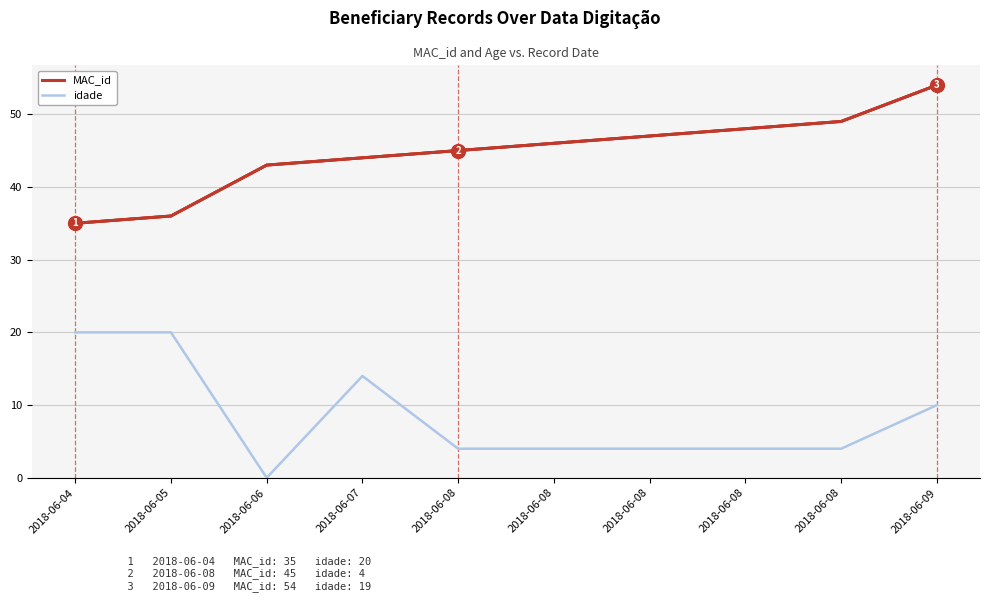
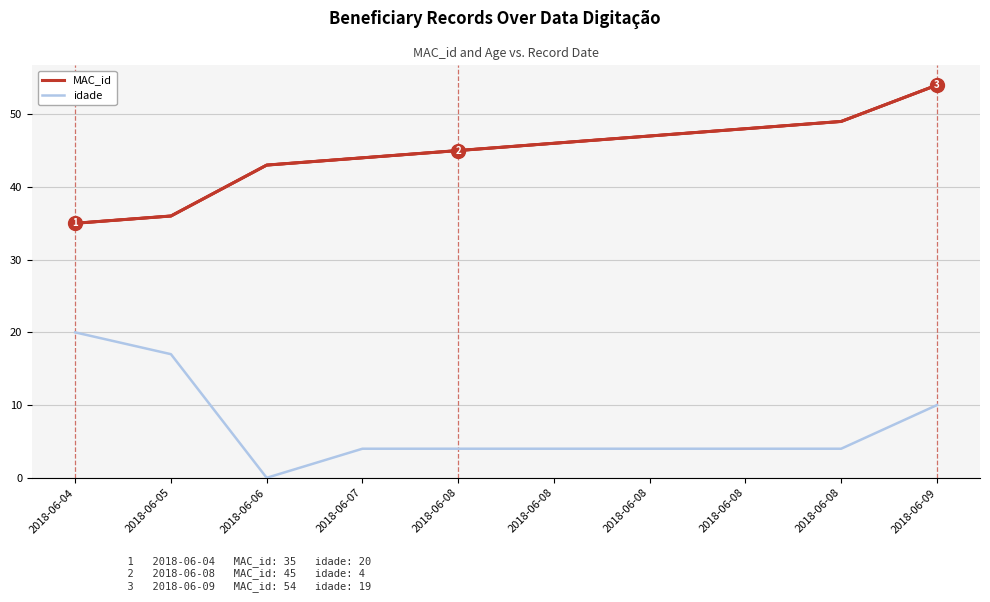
idade, 2018-06-05: 20 -> 17
idade, 2018-06-07: 14 -> 4
